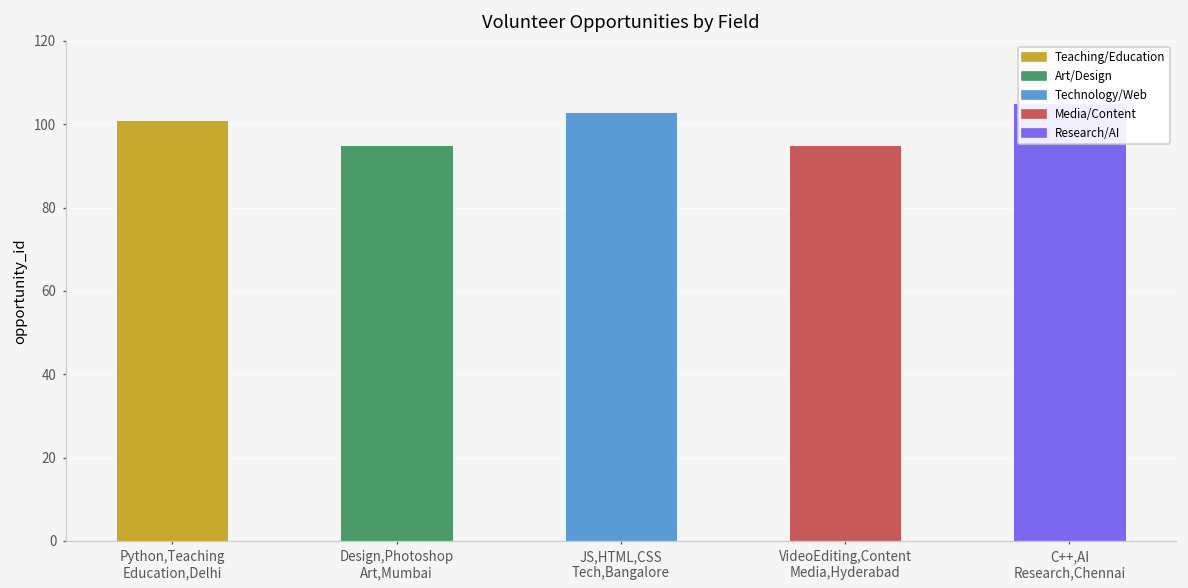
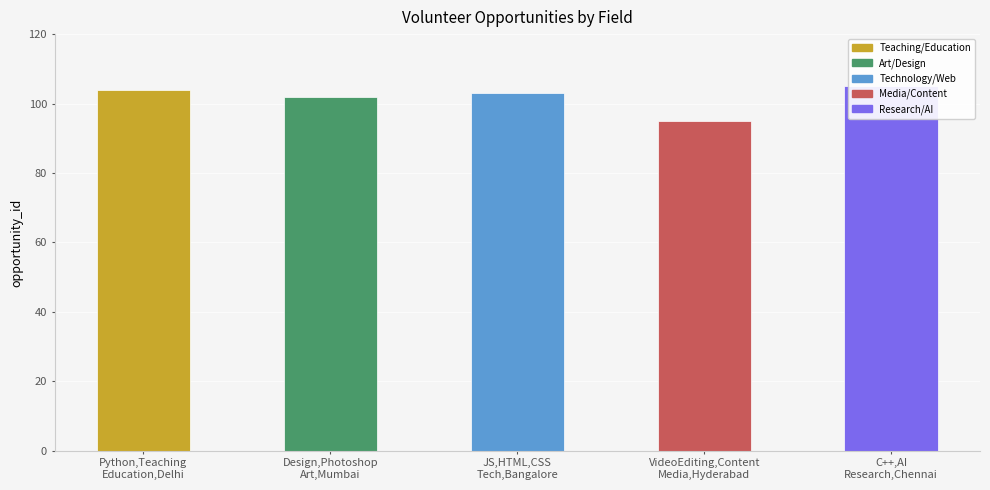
Python,Teaching Education,Delhi: 101 -> 104
Design,Photoshop Art,Mumbai: 95 -> 102
